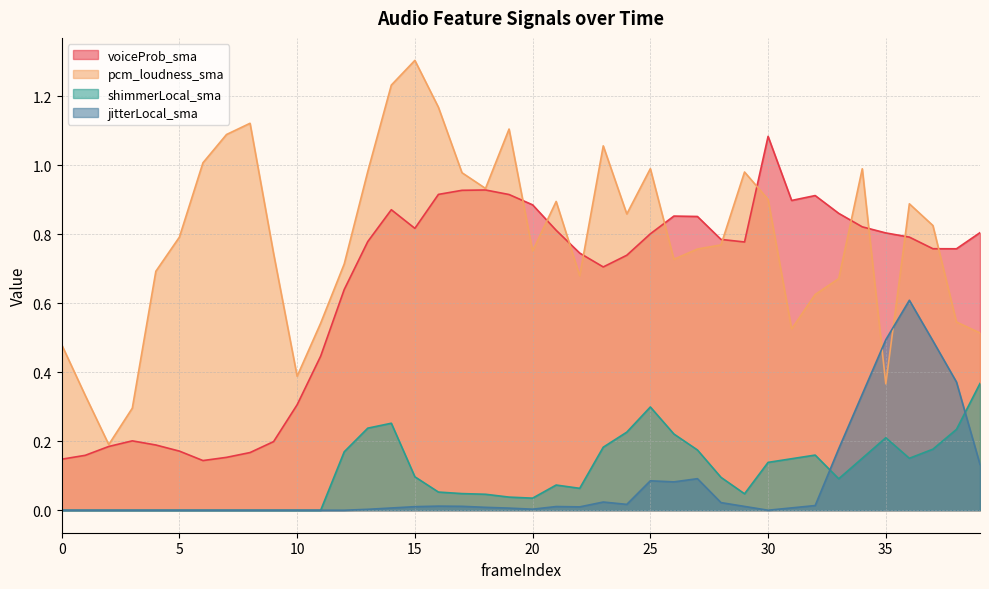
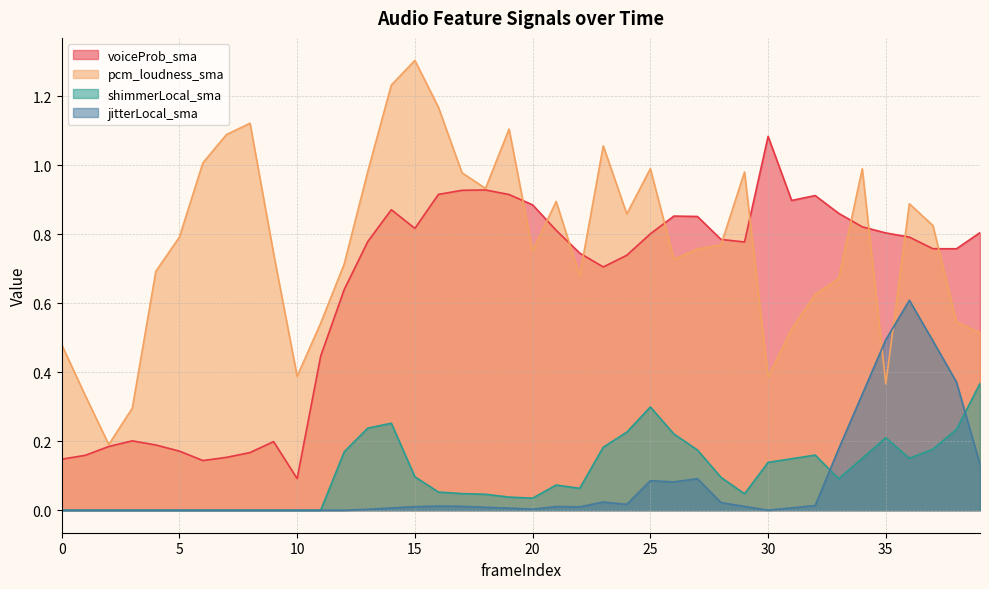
voiceProb_sma, 10: 0.31 -> 0.09
pcm_loudness_sma, 30: 0.90 -> 0.39
